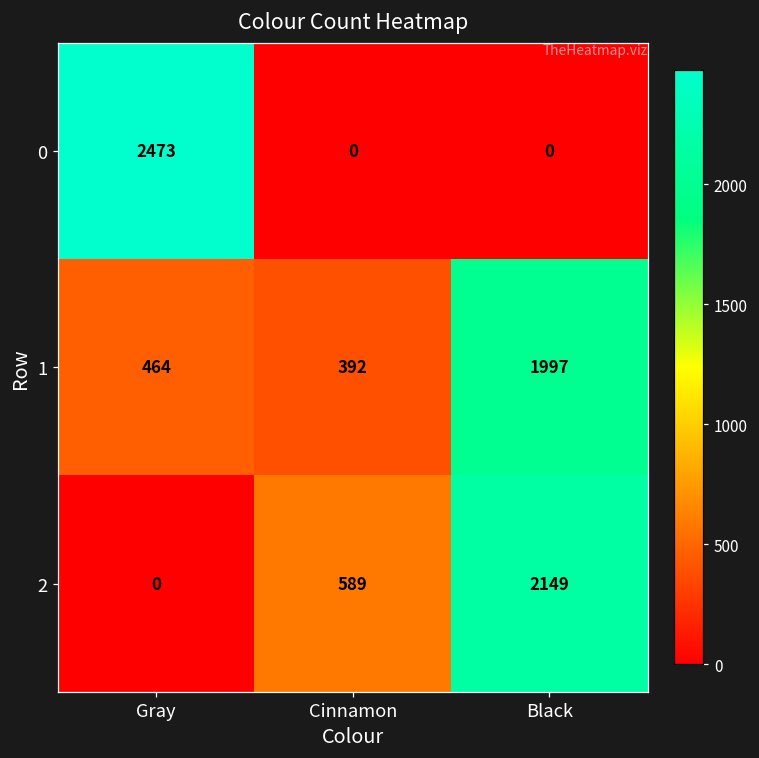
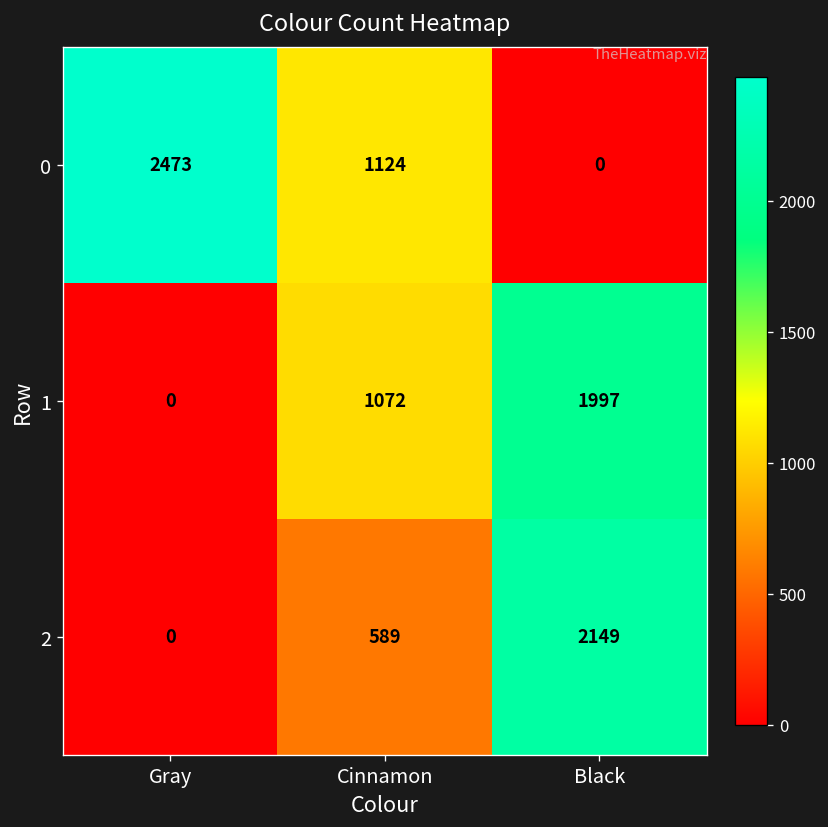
0, Cinnamon: 0 -> 1124
1, Gray: 464 -> 0
1, Cinnamon: 392 -> 1072
